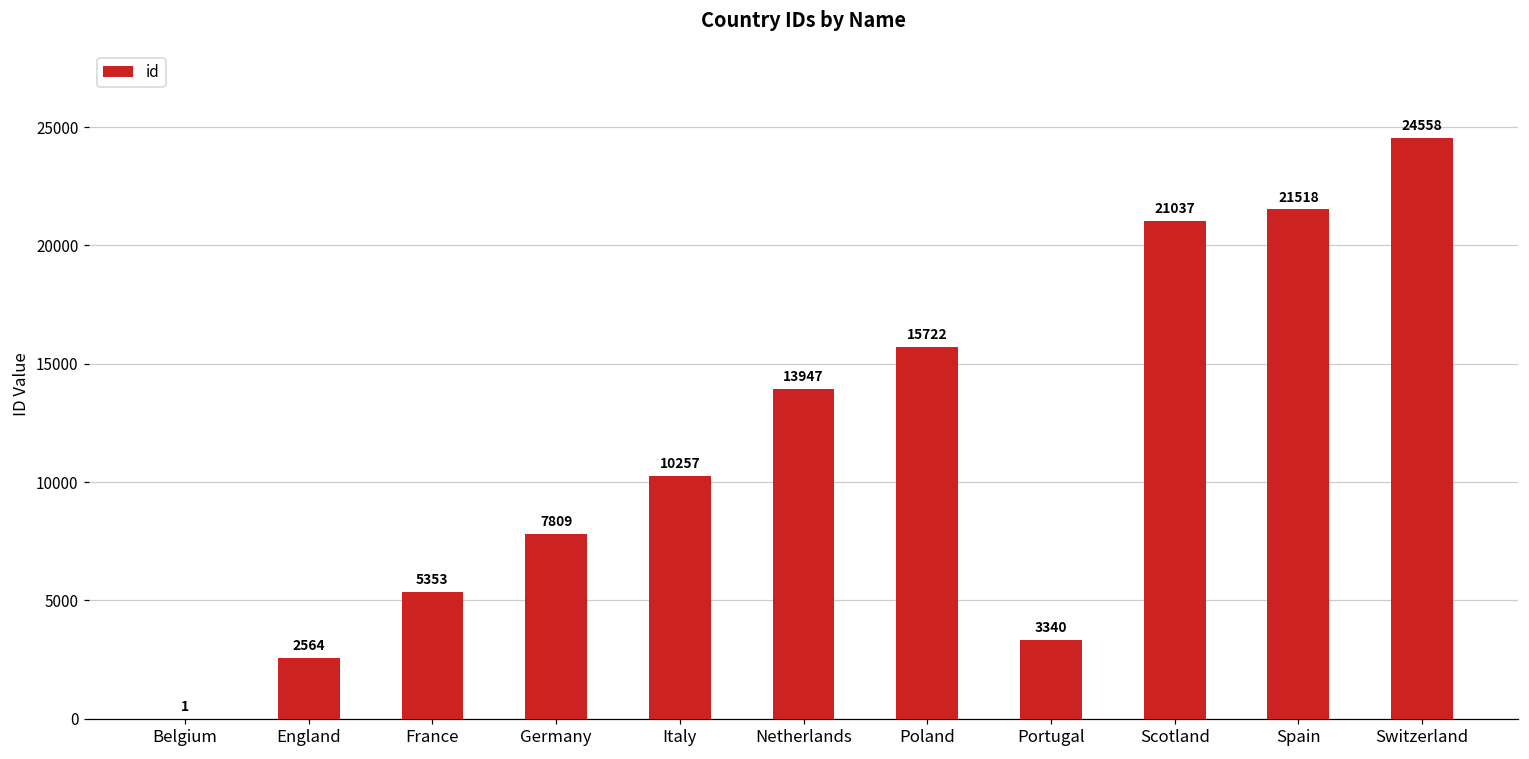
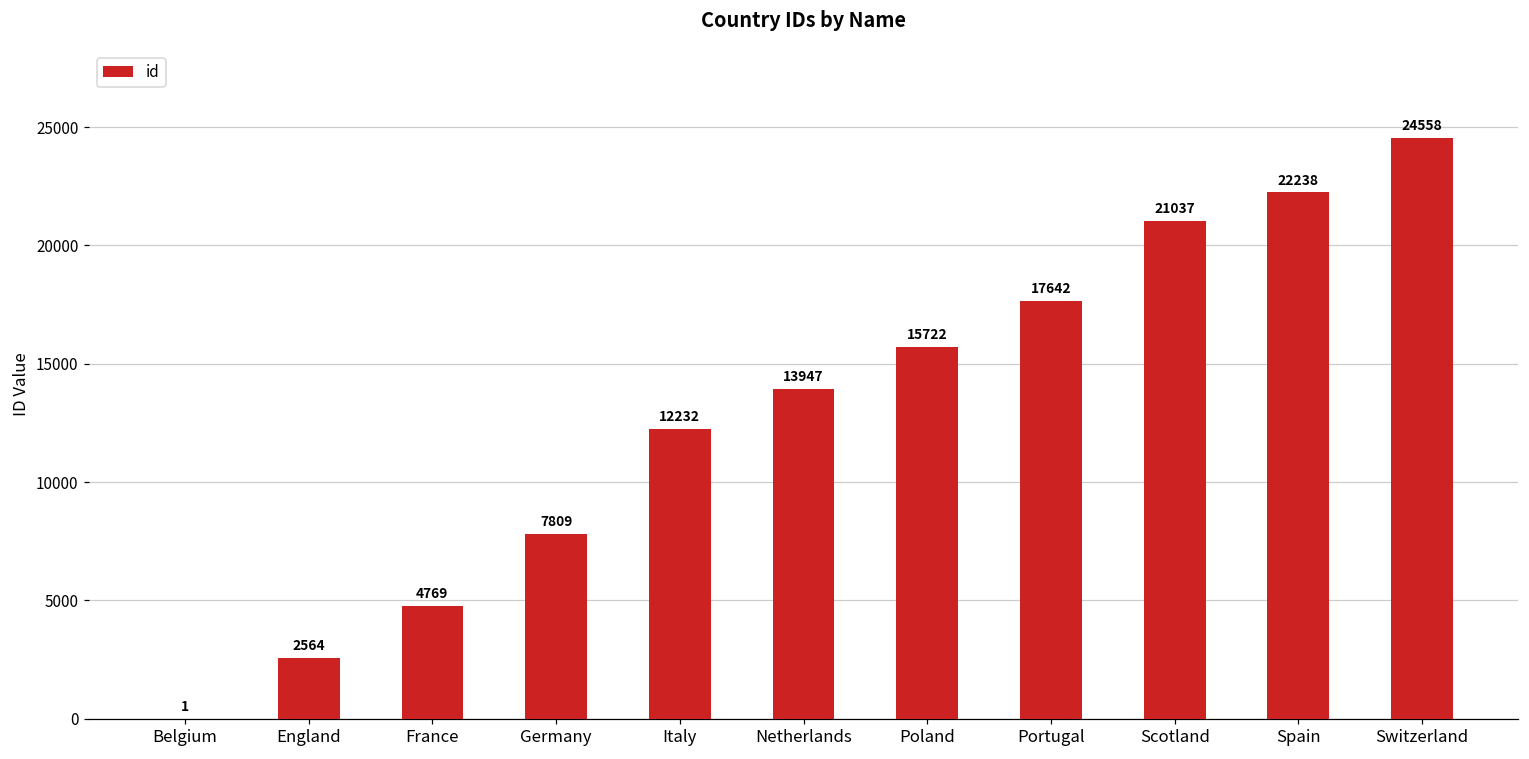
France: 5353 -> 4769
Italy: 10257 -> 12232
Portugal: 3340 -> 17642
Spain: 21518 -> 22238
